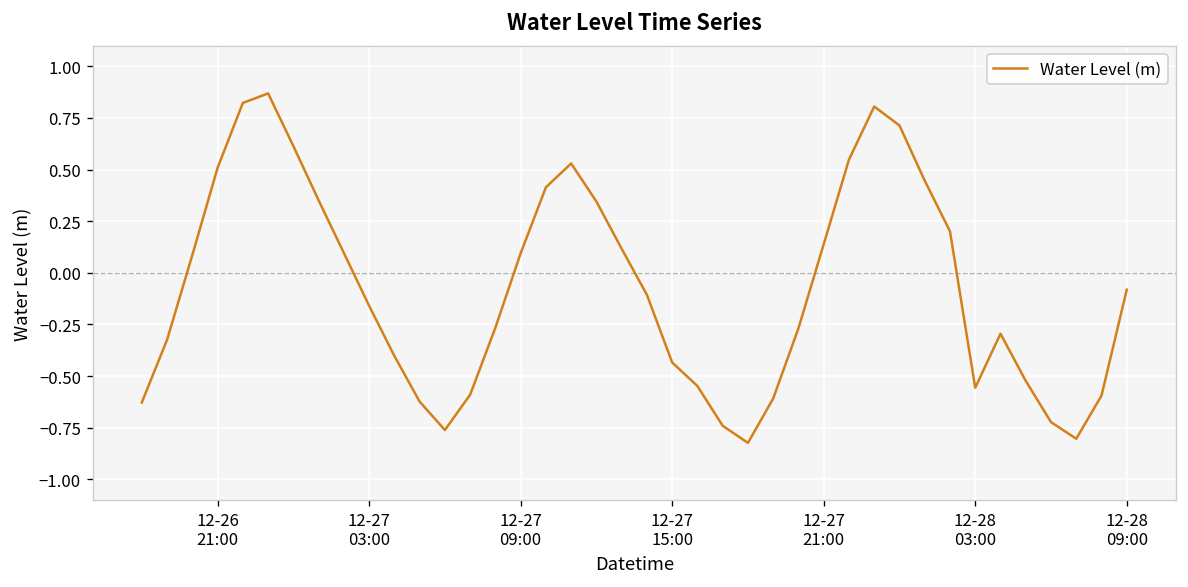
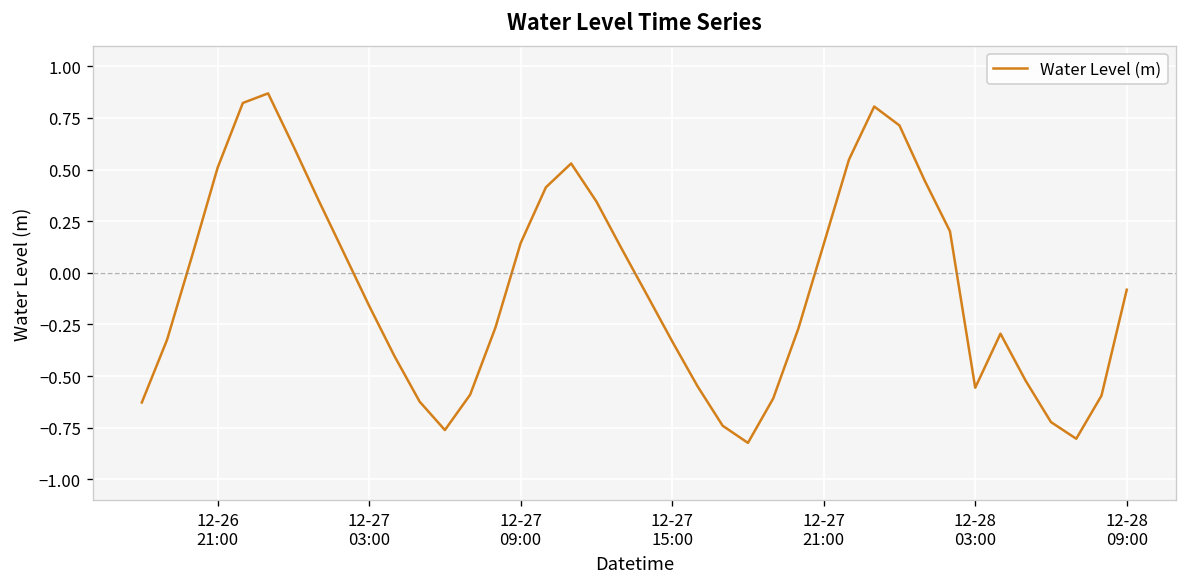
12-27 09:00: 0.09 -> 0.14
12-27 15:00: -0.43 -> -0.33
